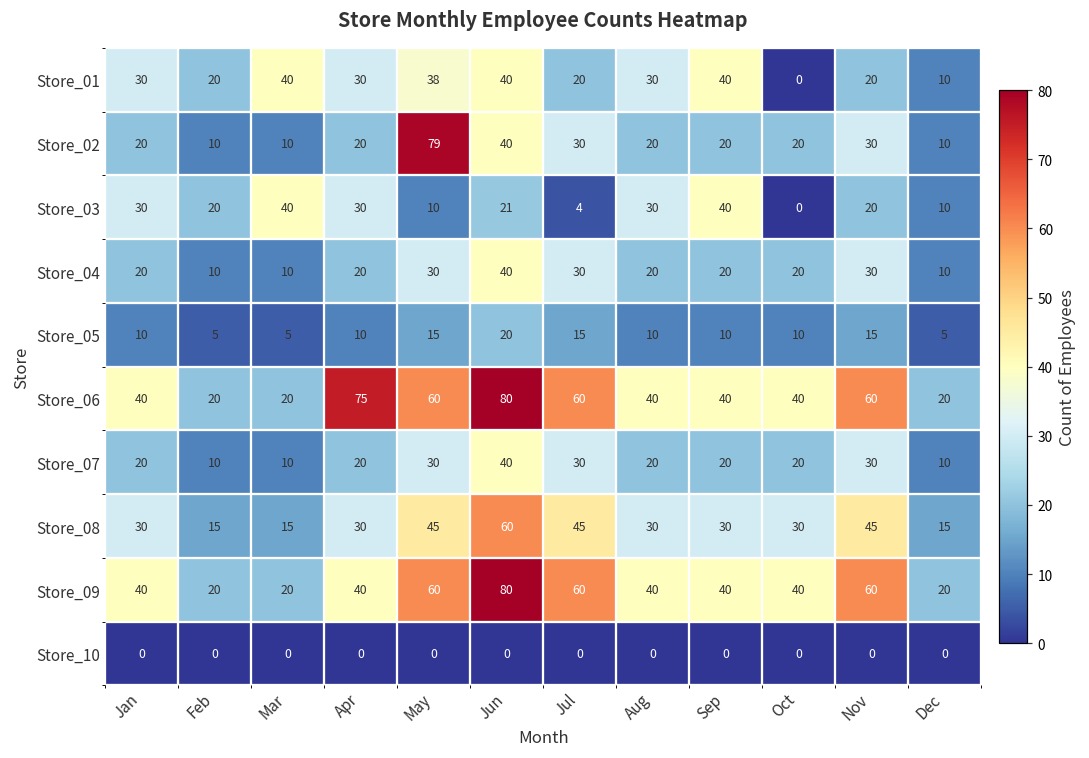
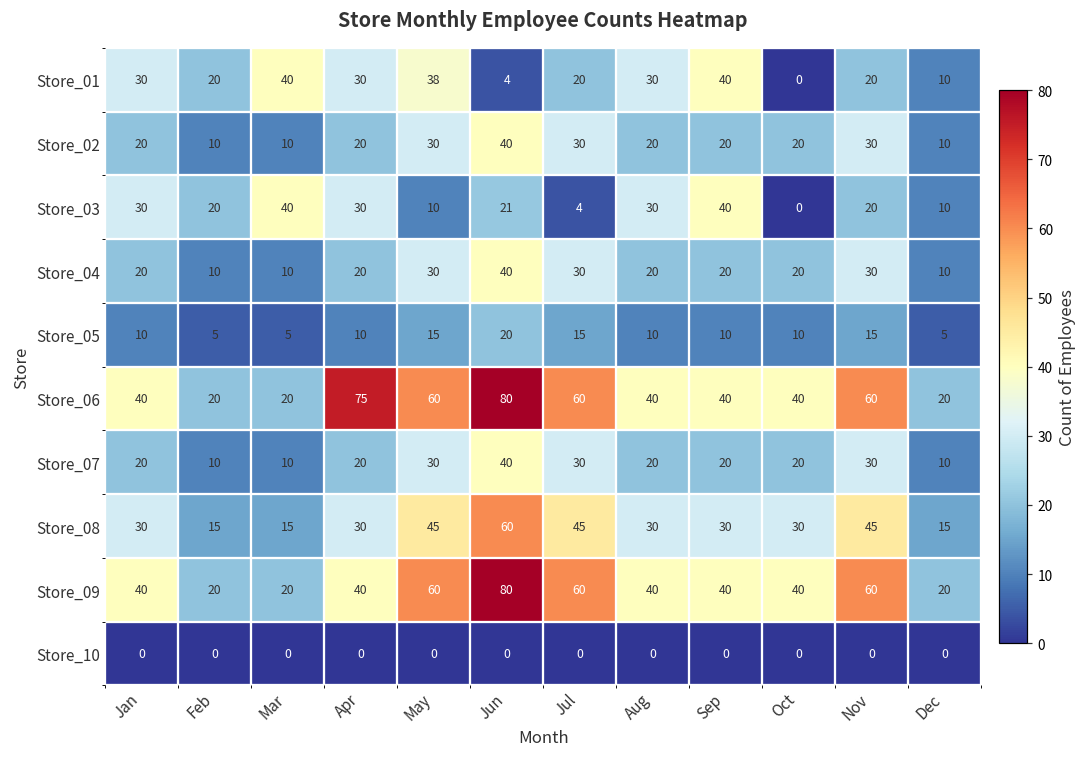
Store_01, Jun: 40 -> 4
Store_02, May: 79 -> 30
